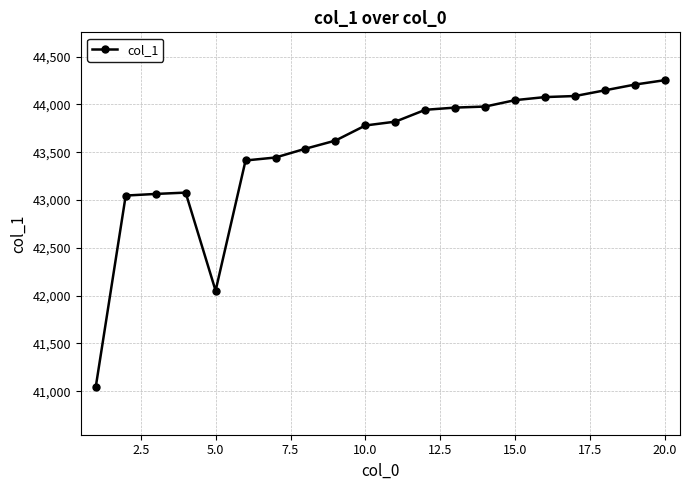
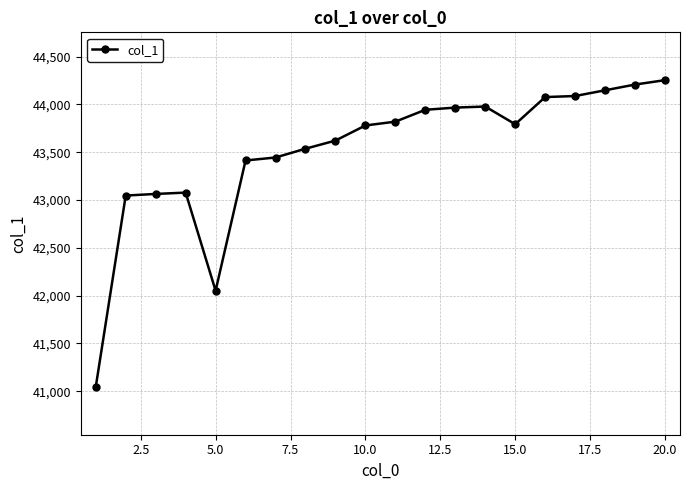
15.0: 44,000 -> 43,800
